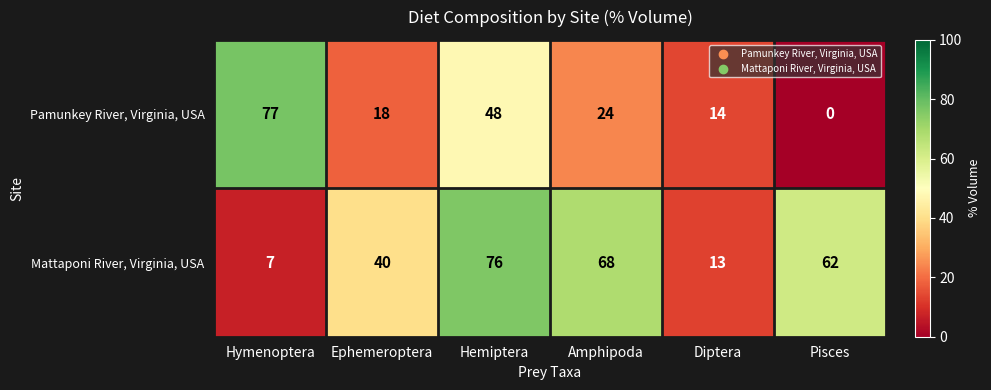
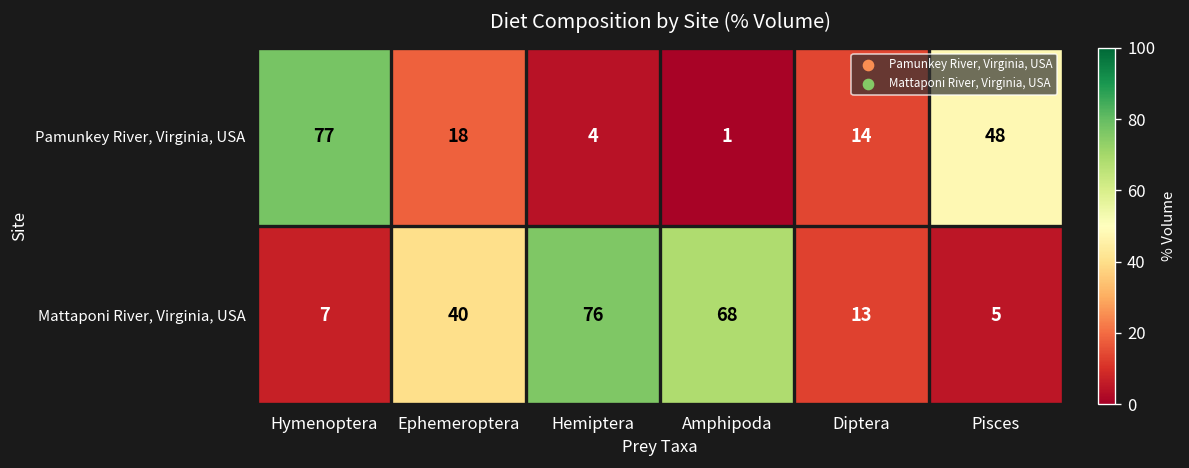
Pamunkey River, Virginia, USA, Hemiptera: 48 -> 4
Pamunkey River, Virginia, USA, Amphipoda: 24 -> 1
Pamunkey River, Virginia, USA, Pisces: 0 -> 48
Mattaponi River, Virginia, USA, Pisces: 62 -> 5
